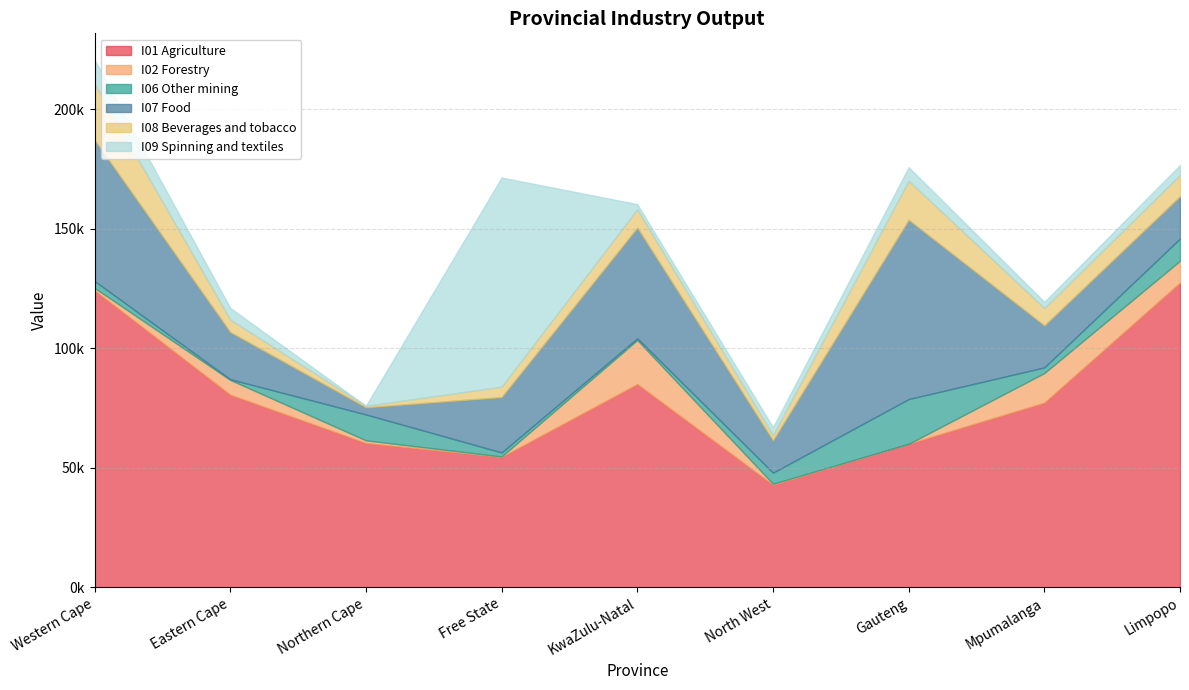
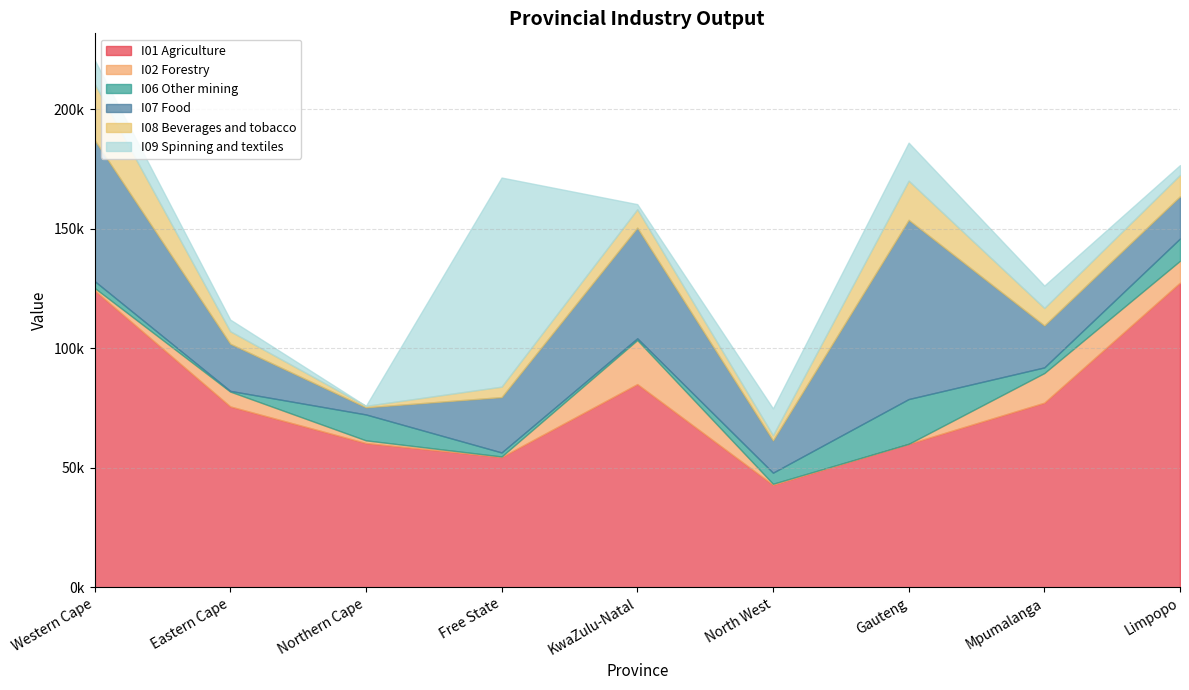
I01 Agriculture, Eastern Cape: 81000 -> 76000
I09 Spinning and textiles, North West: 3000 -> 11000
I09 Spinning and textiles, Gauteng: 6000 -> 16000
I09 Spinning and textiles, Mpumalanga: 3000 -> 9000
